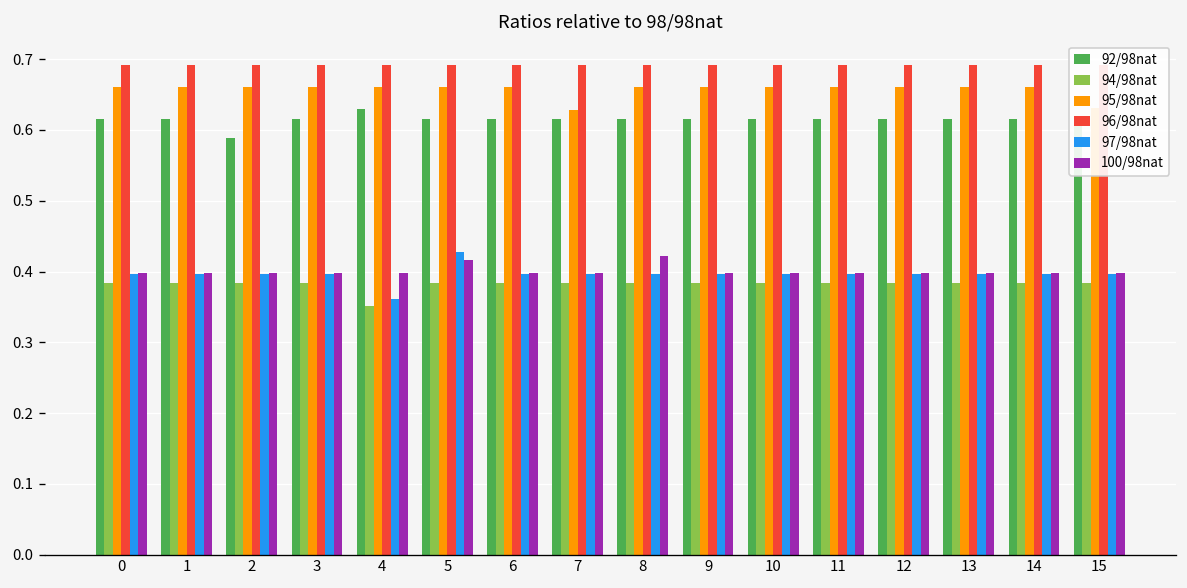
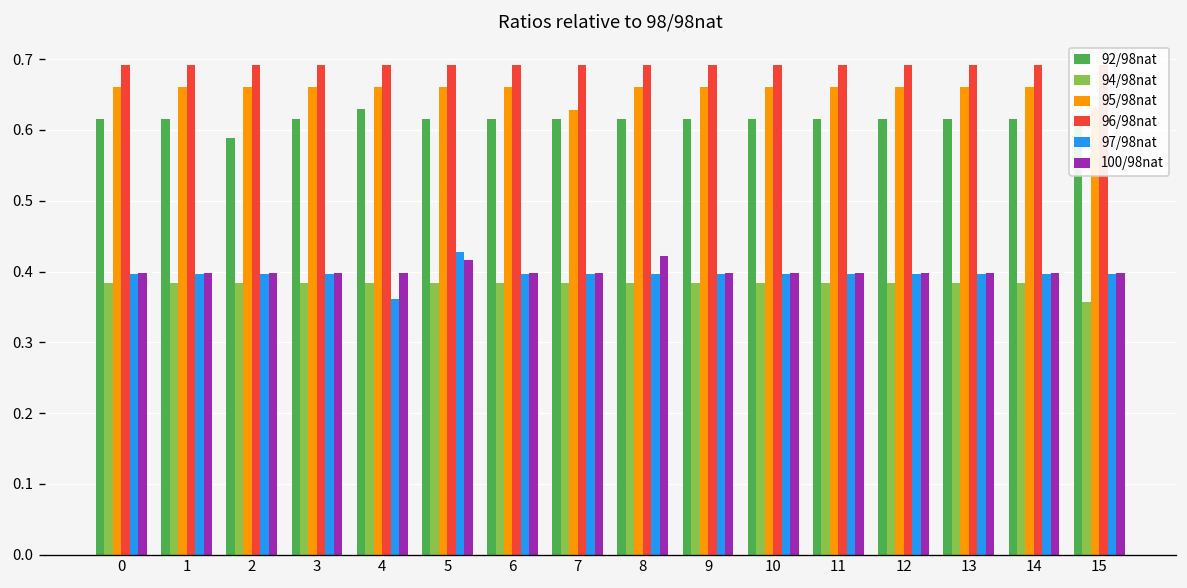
94/98nat, 4: 0.35 -> 0.38
94/98nat, 15: 0.38 -> 0.36
